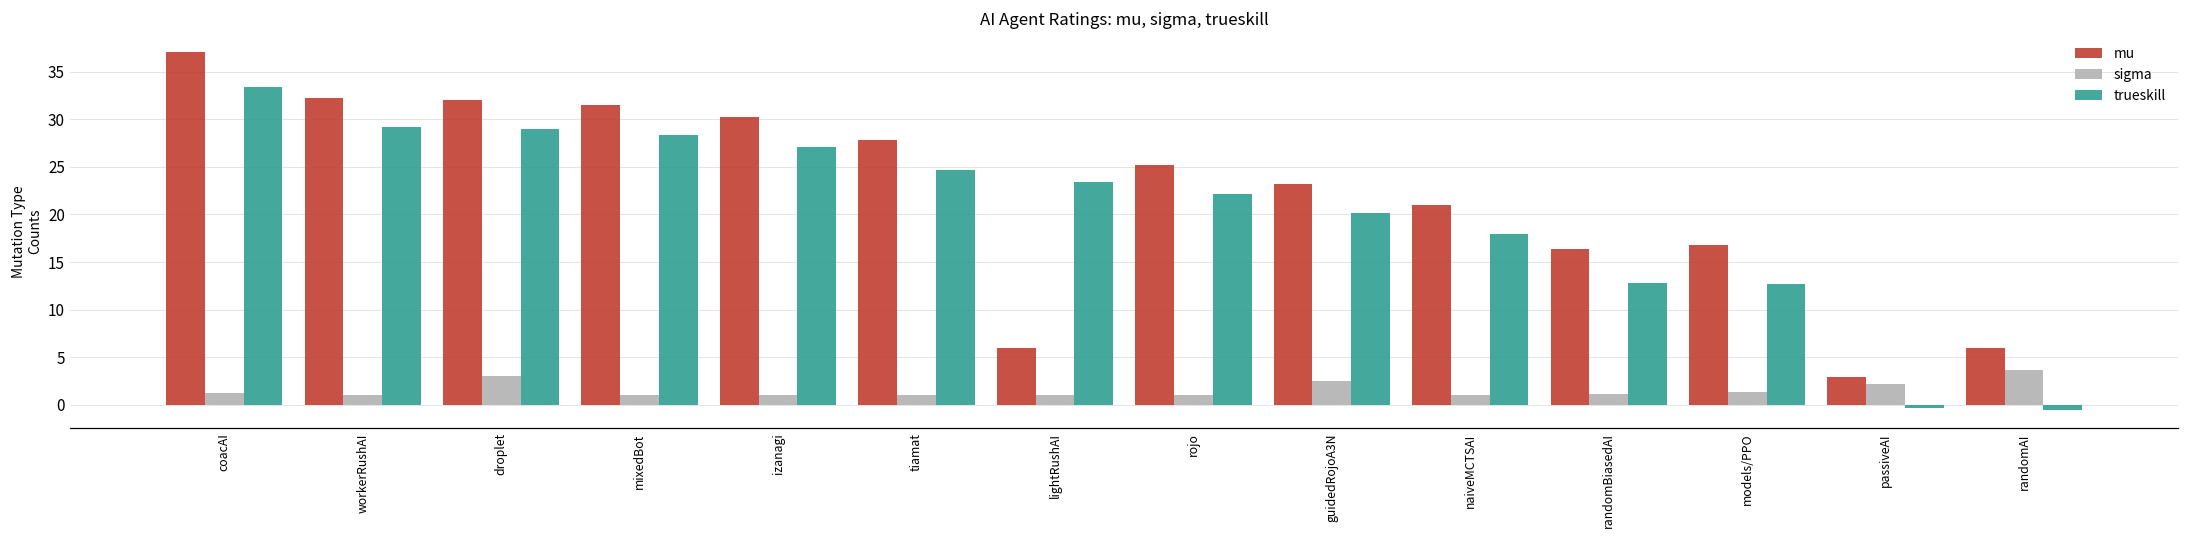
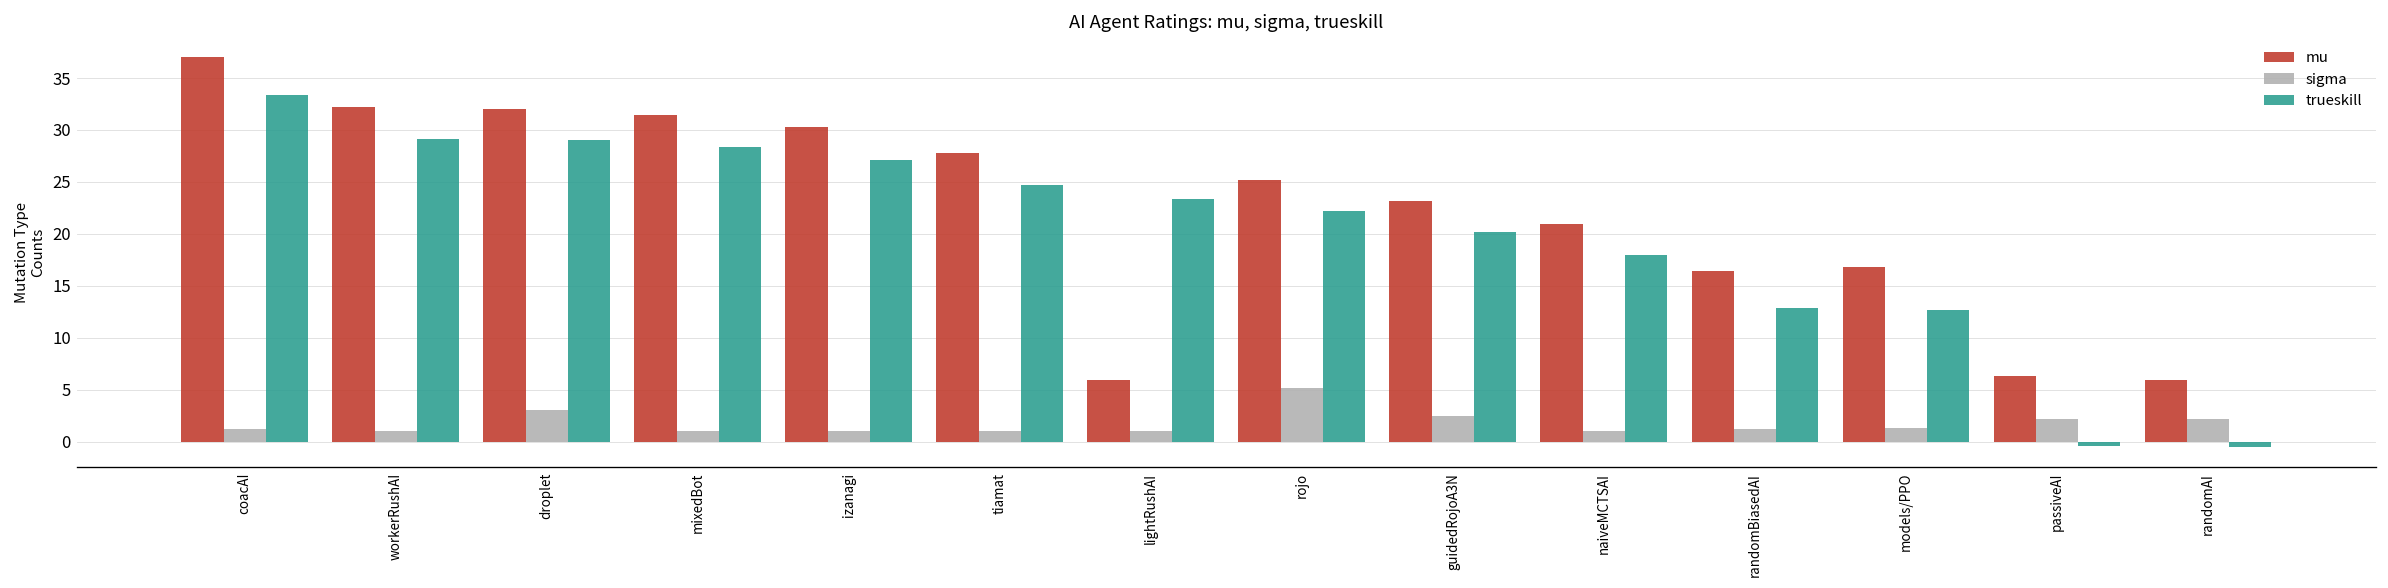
sigma, rojo: 1 -> 5
mu, passiveAI: 3 -> 6
sigma, randomAI: 4 -> 2
